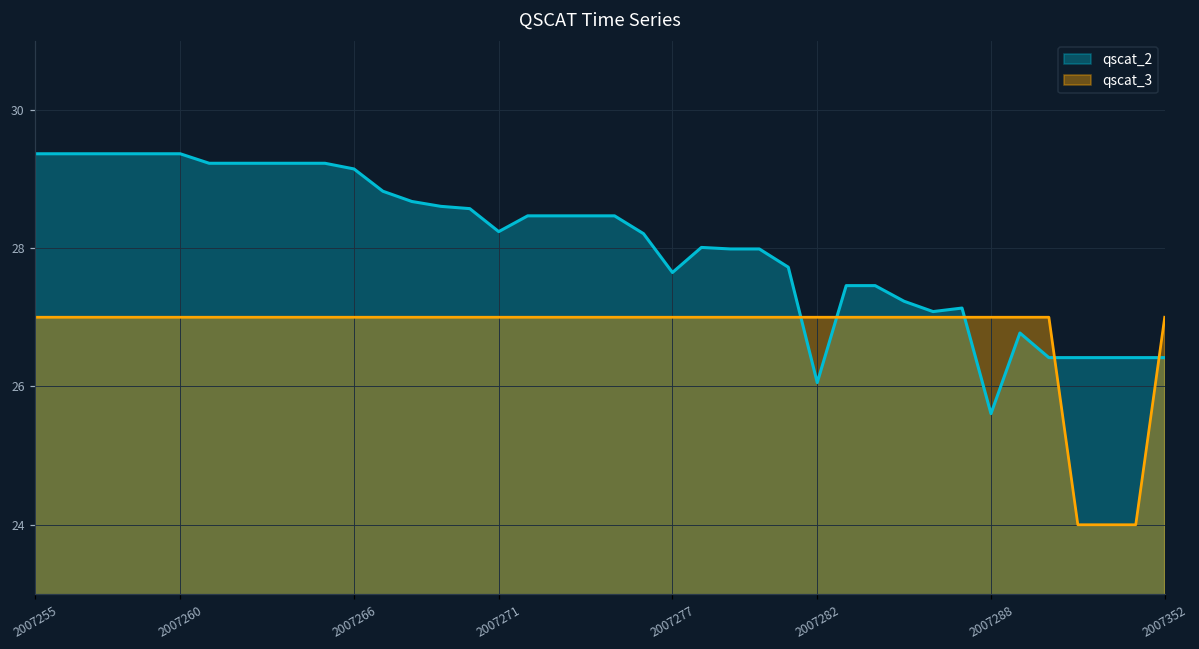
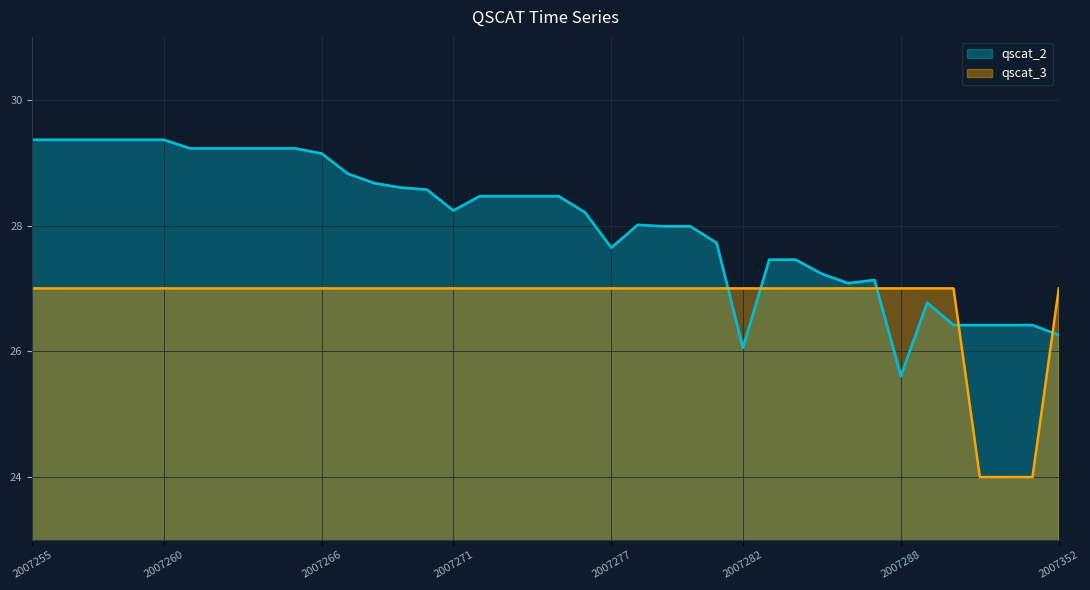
qscat_2, 2007352: 26.4 -> 26.3
